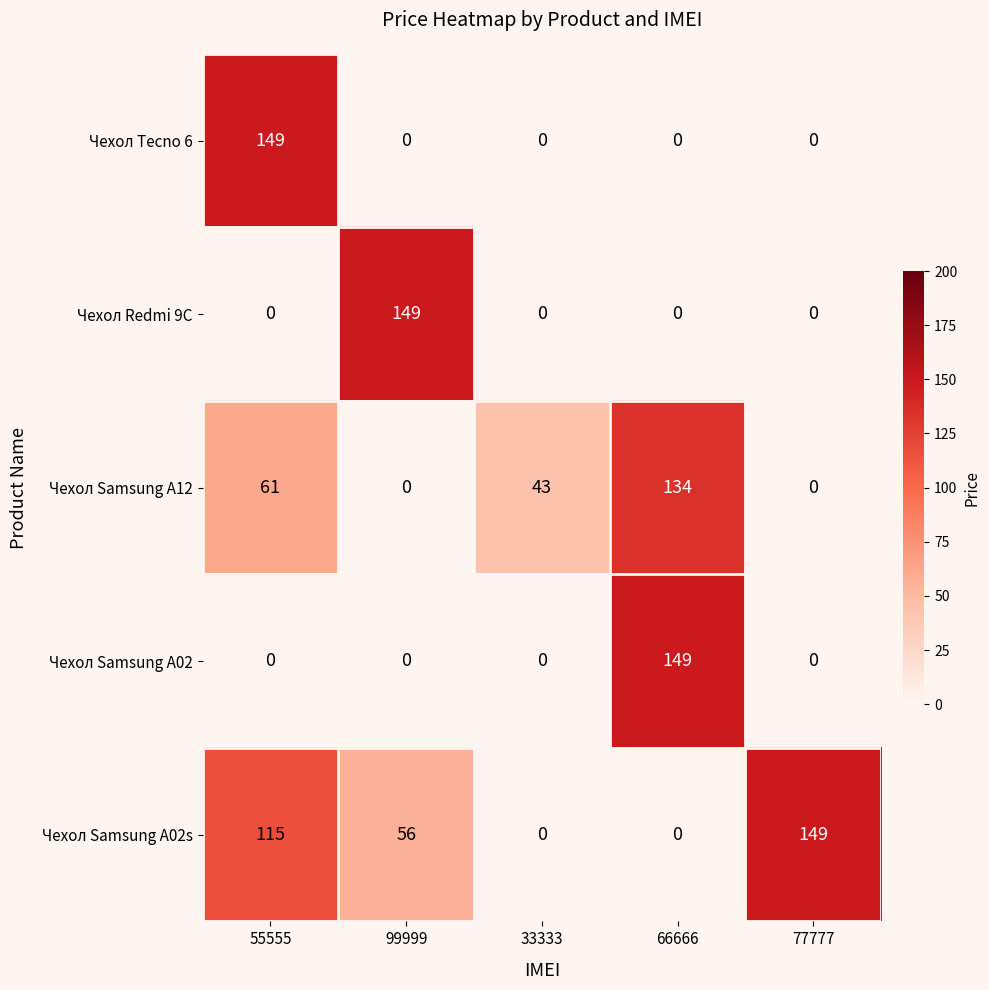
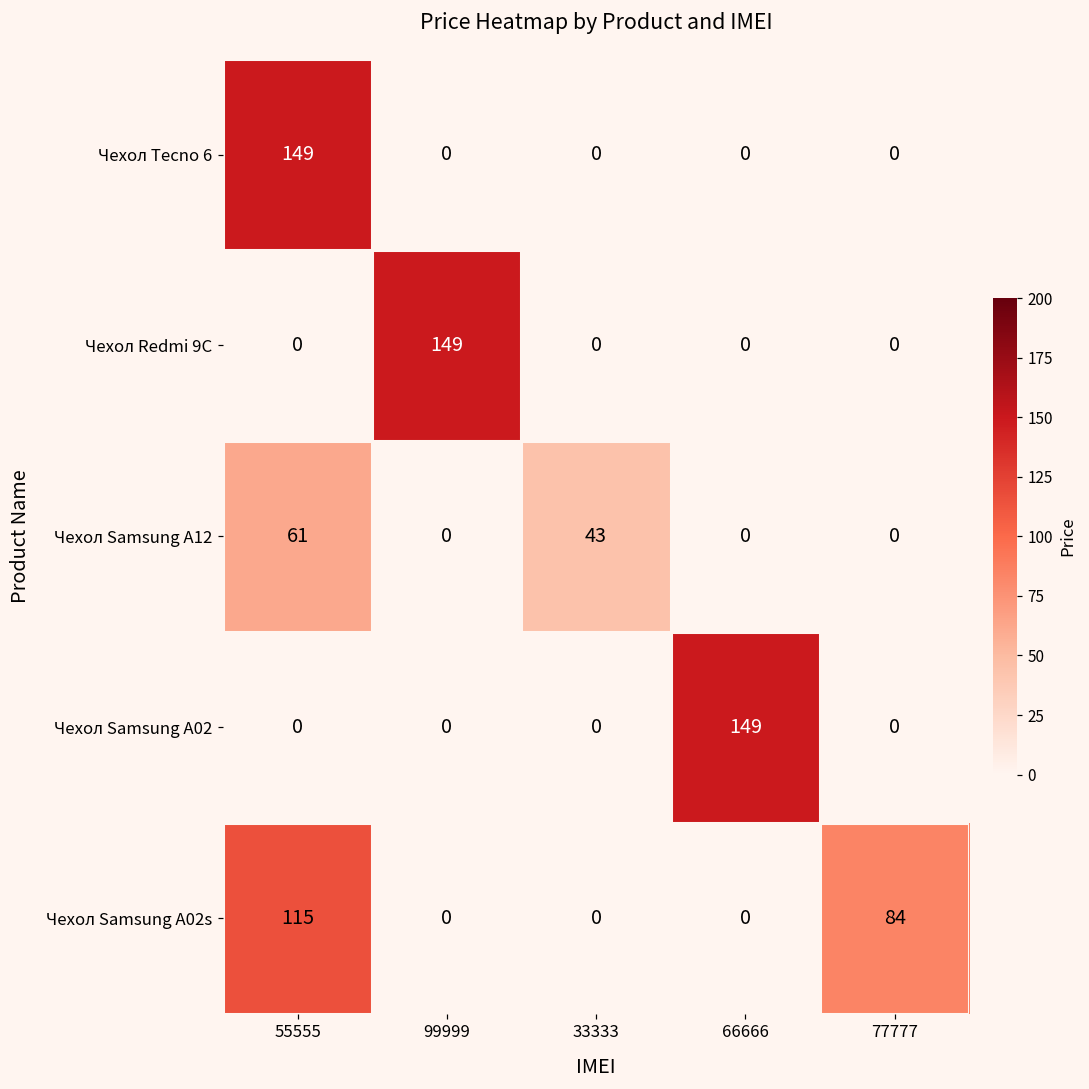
Чехол Samsung A12, 66666: 134 -> 0
Чехол Samsung A02s, 99999: 56 -> 0
Чехол Samsung A02s, 77777: 149 -> 84
